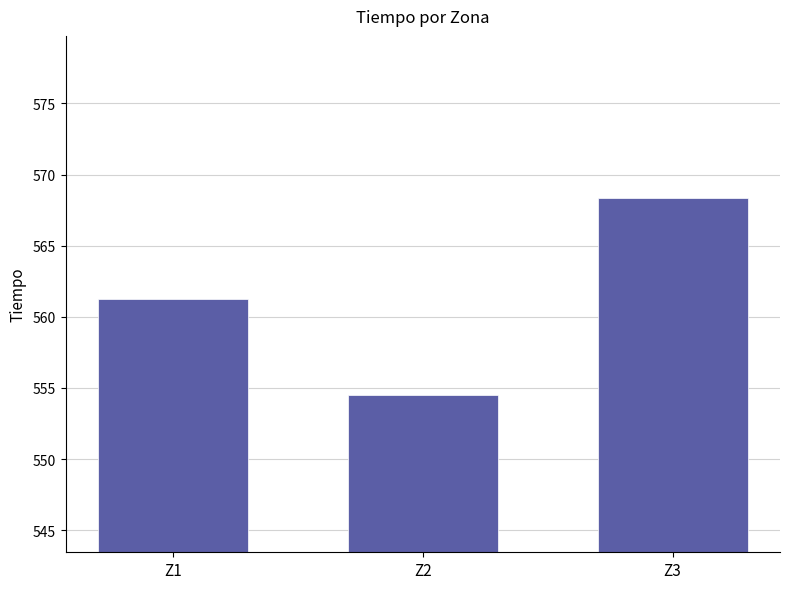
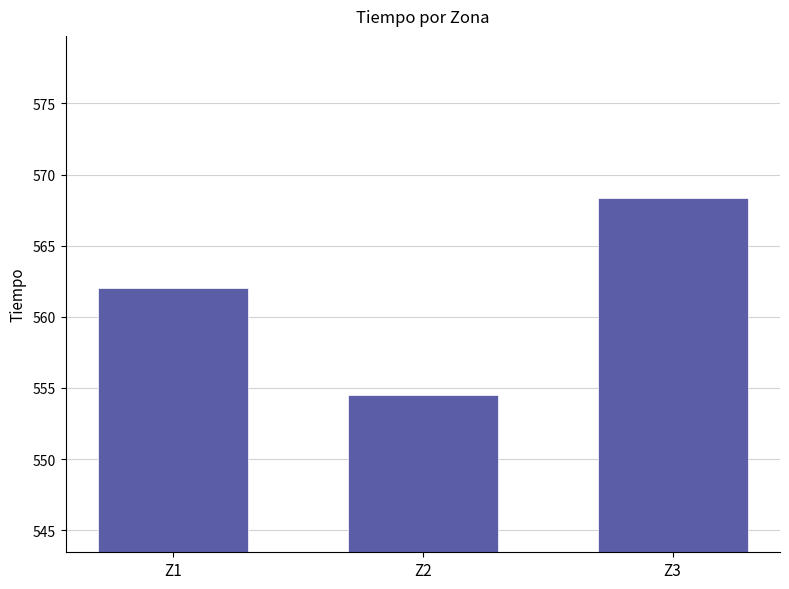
Z1: 561.2 -> 562.0
